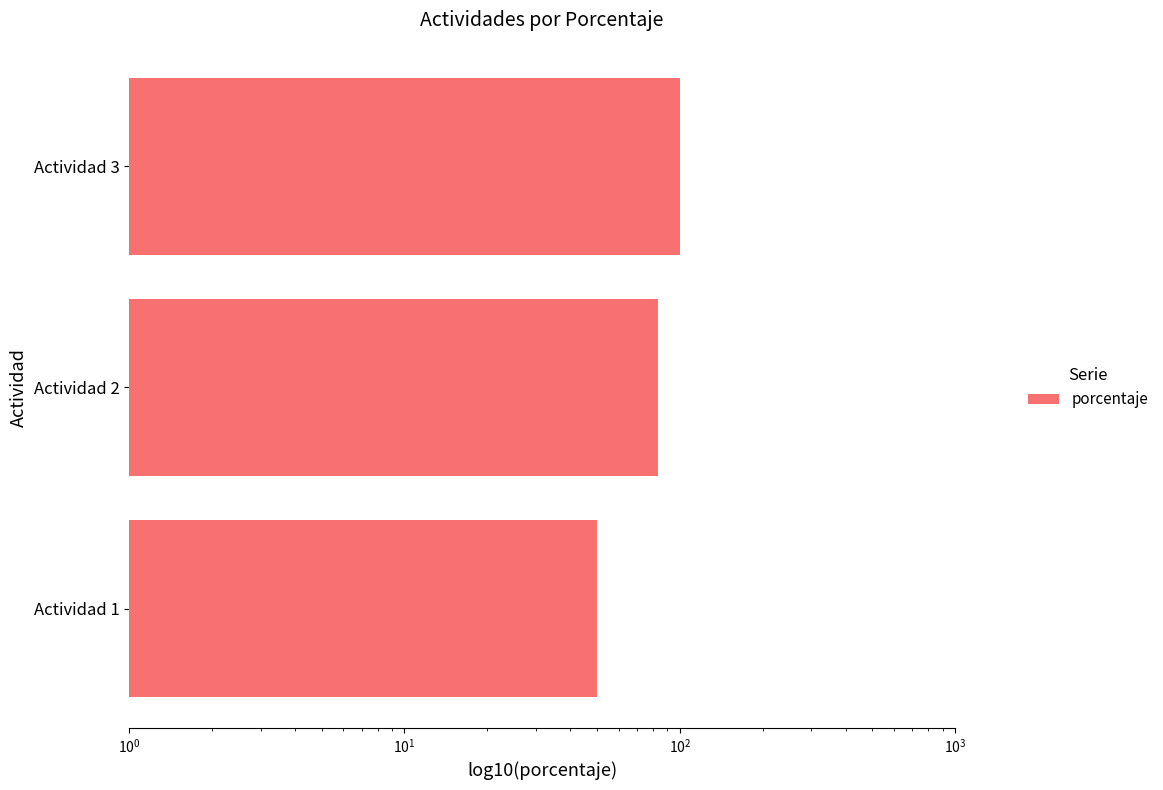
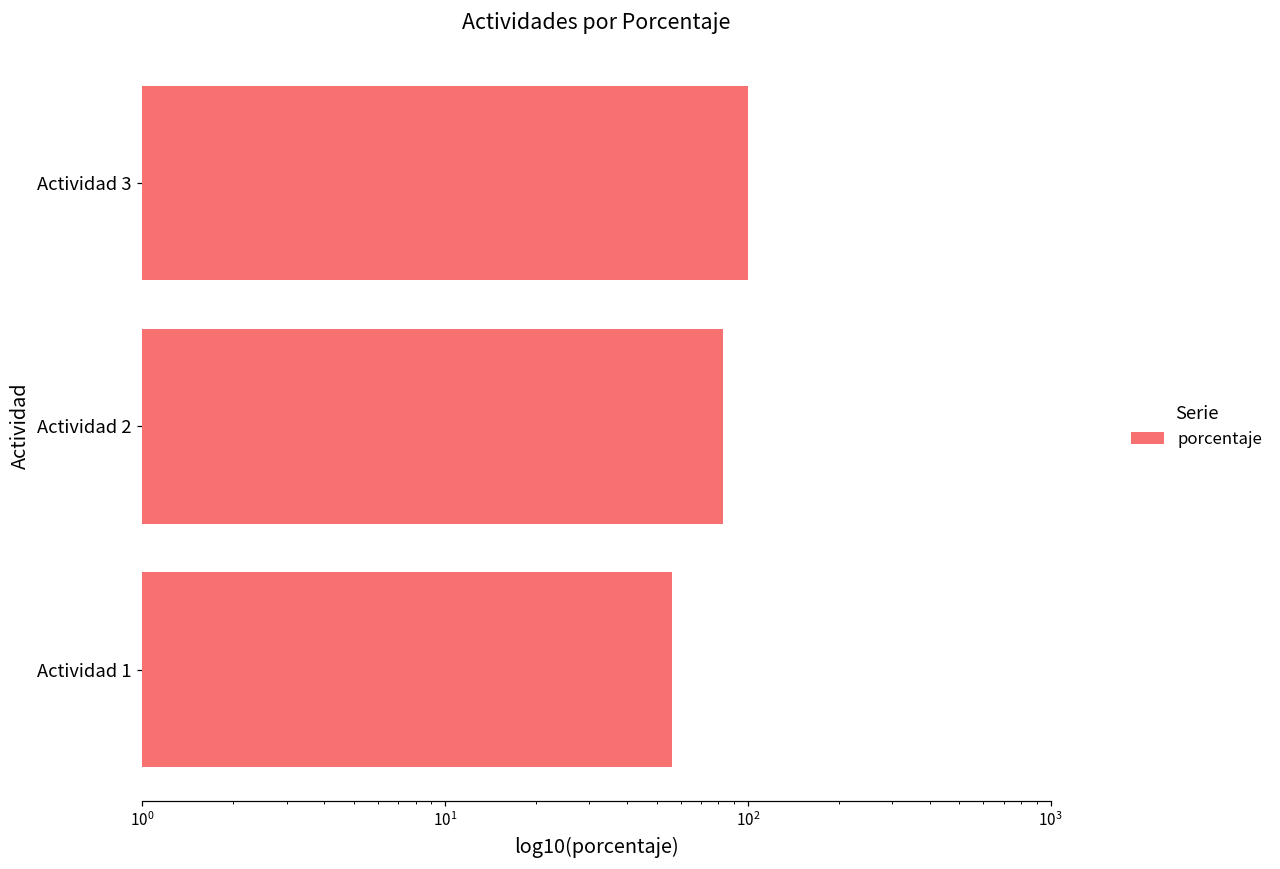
Actividad 1: 50 -> 56
